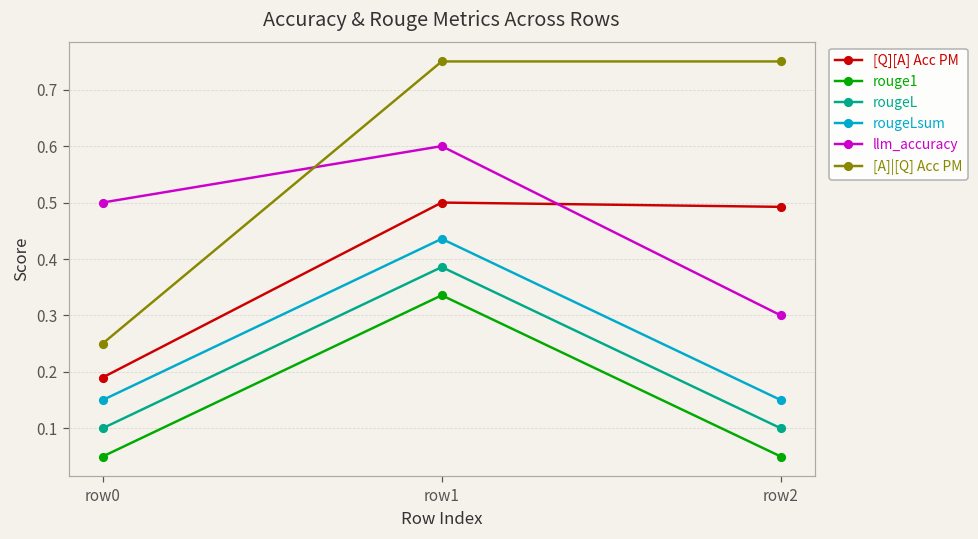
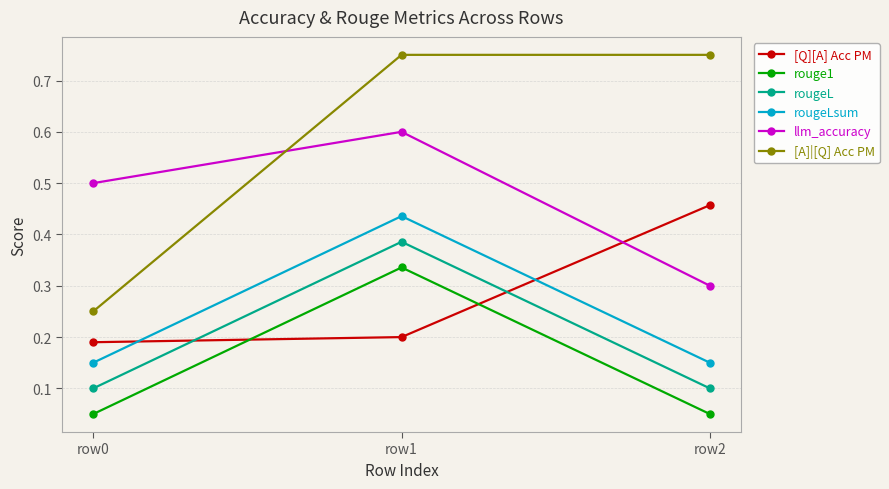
[Q][A] Acc PM, row1: 0.5 -> 0.2
[Q][A] Acc PM, row2: 0.49 -> 0.46
